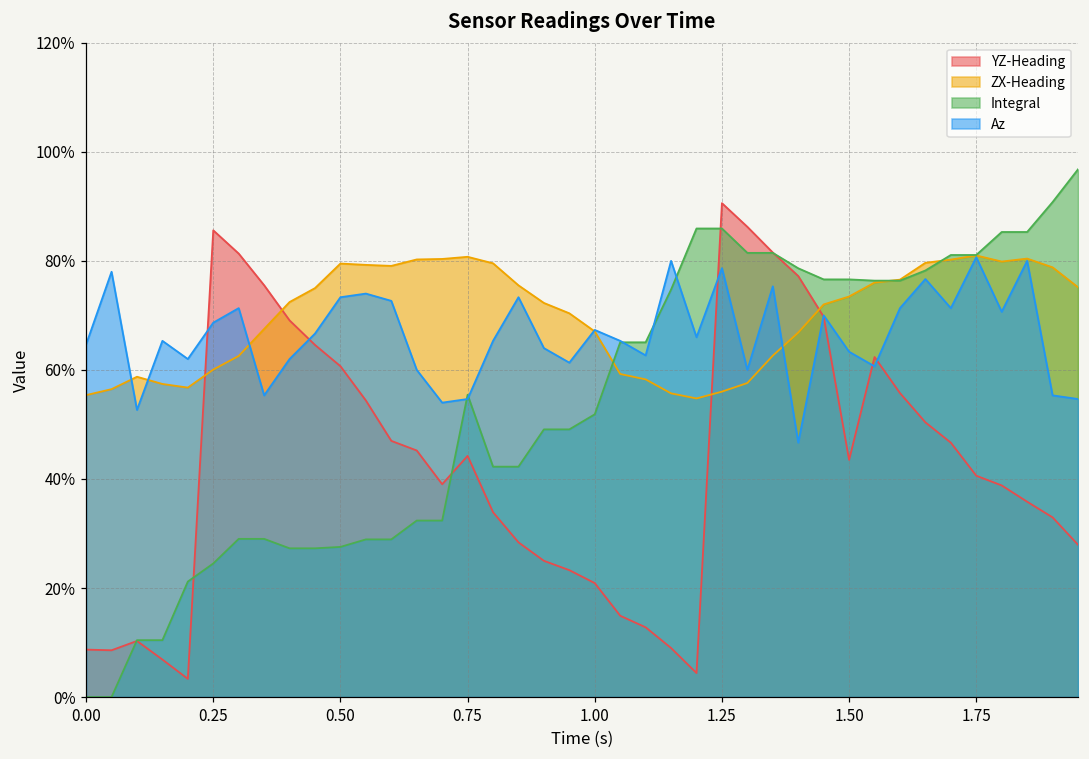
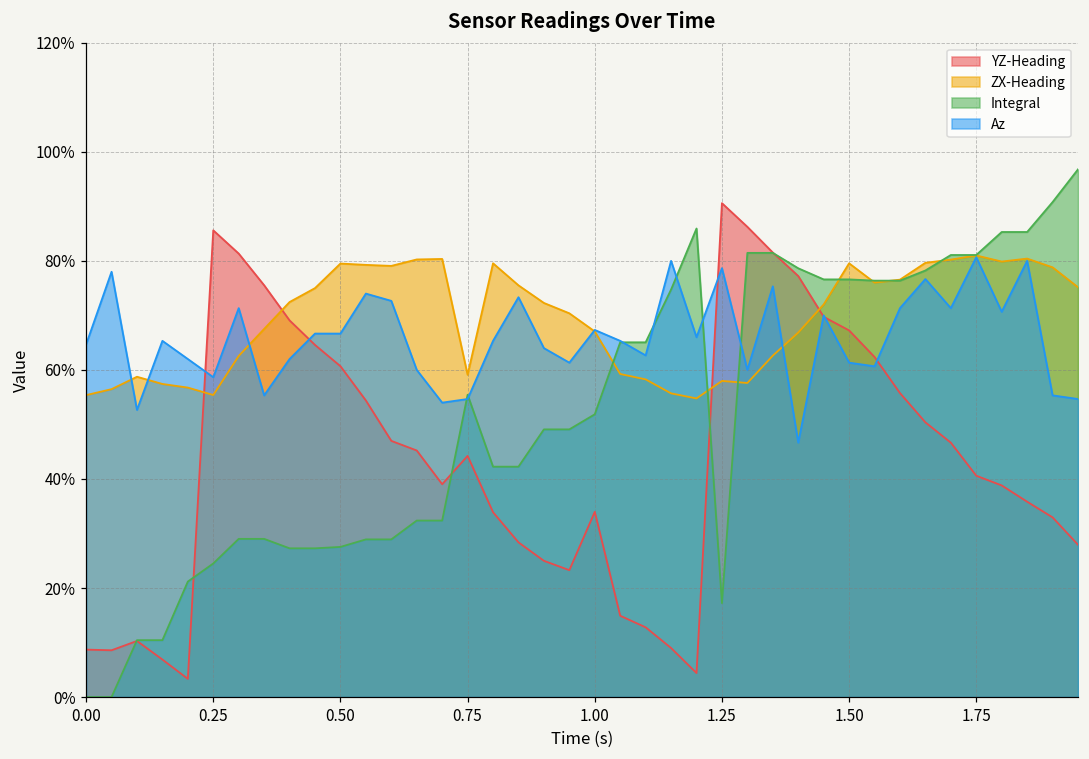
ZX-Heading, 0.25: 60% -> 55%
Az, 0.25: 69% -> 59%
Az, 0.50: 73% -> 67%
ZX-Heading, 0.75: 81% -> 59%
YZ-Heading, 1.00: 21% -> 34%
ZX-Heading, 1.25: 56% -> 58%
Integral, 1.25: 86% -> 17%
YZ-Heading, 1.50: 43% -> 67%
ZX-Heading, 1.50: 73% -> 80%
Az, 1.50: 63% -> 61%
